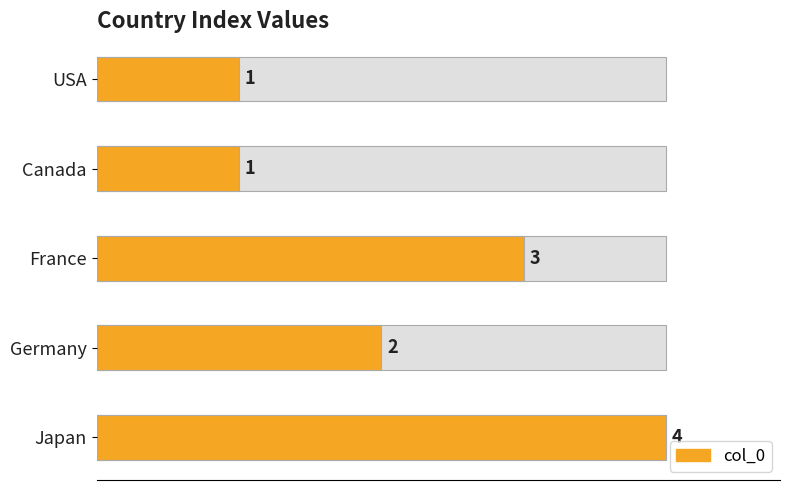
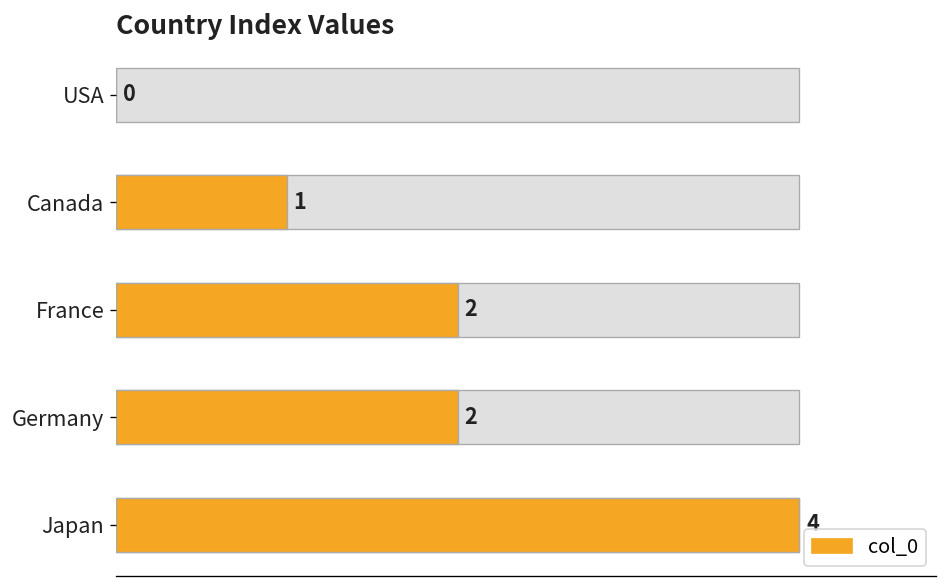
col_0, USA: 1 -> 0
col_0, France: 3 -> 2
